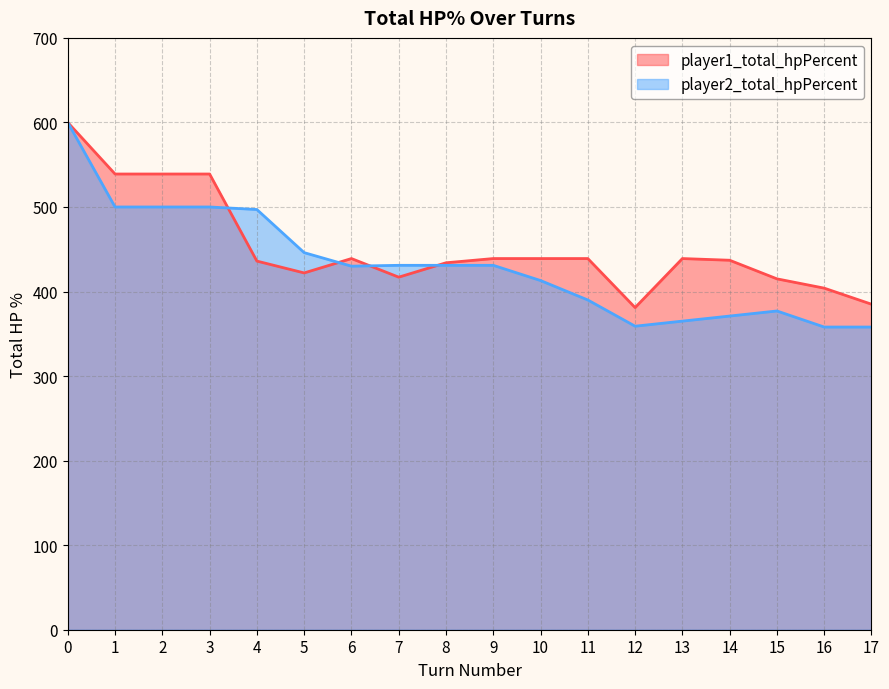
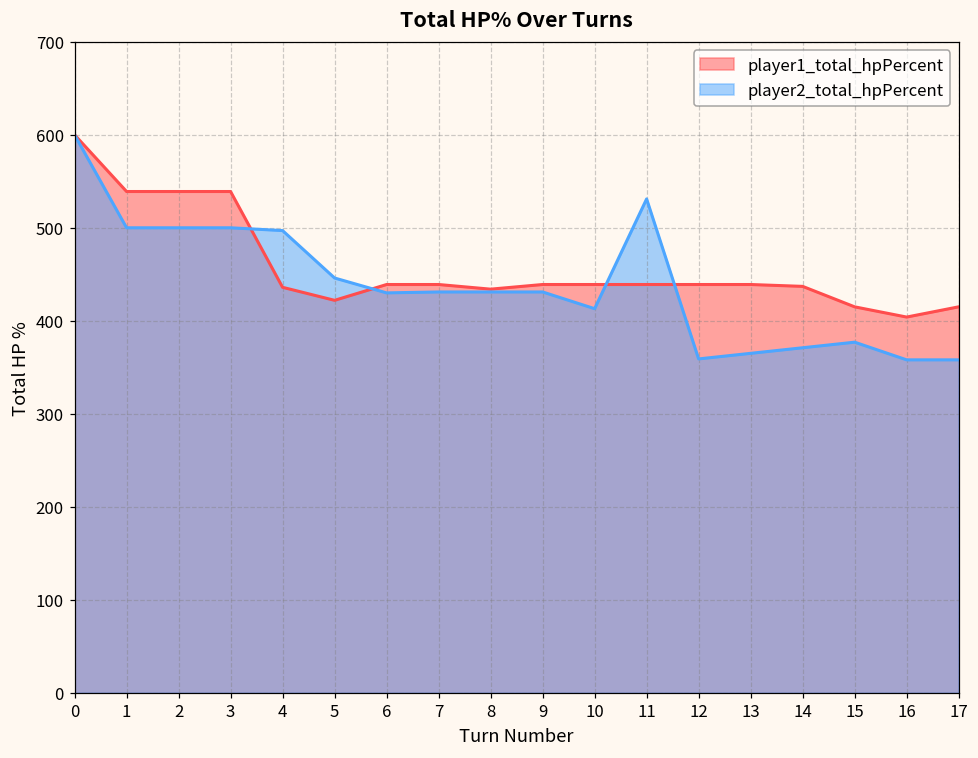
player1_total_hpPercent, 7: 420 -> 440
player2_total_hpPercent, 11: 390 -> 530
player1_total_hpPercent, 12: 380 -> 440
player1_total_hpPercent, 17: 390 -> 420
